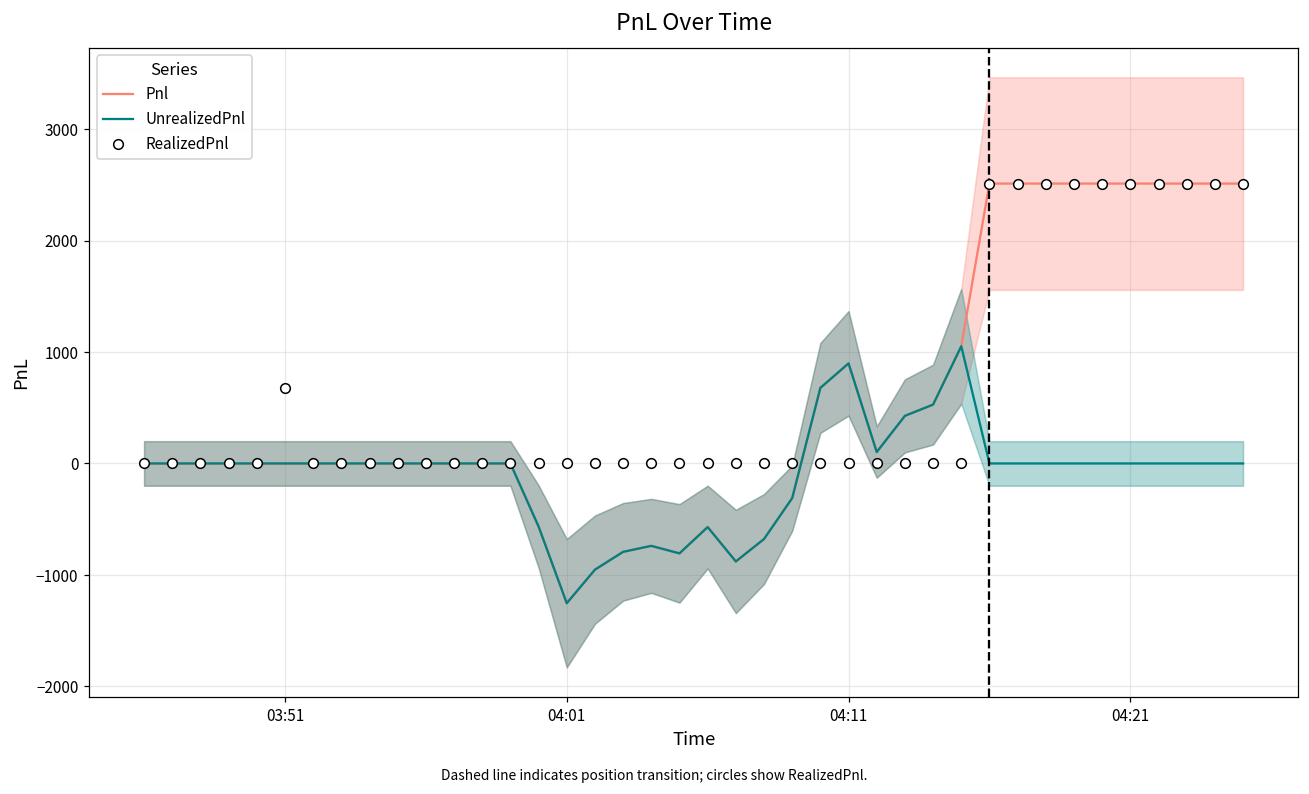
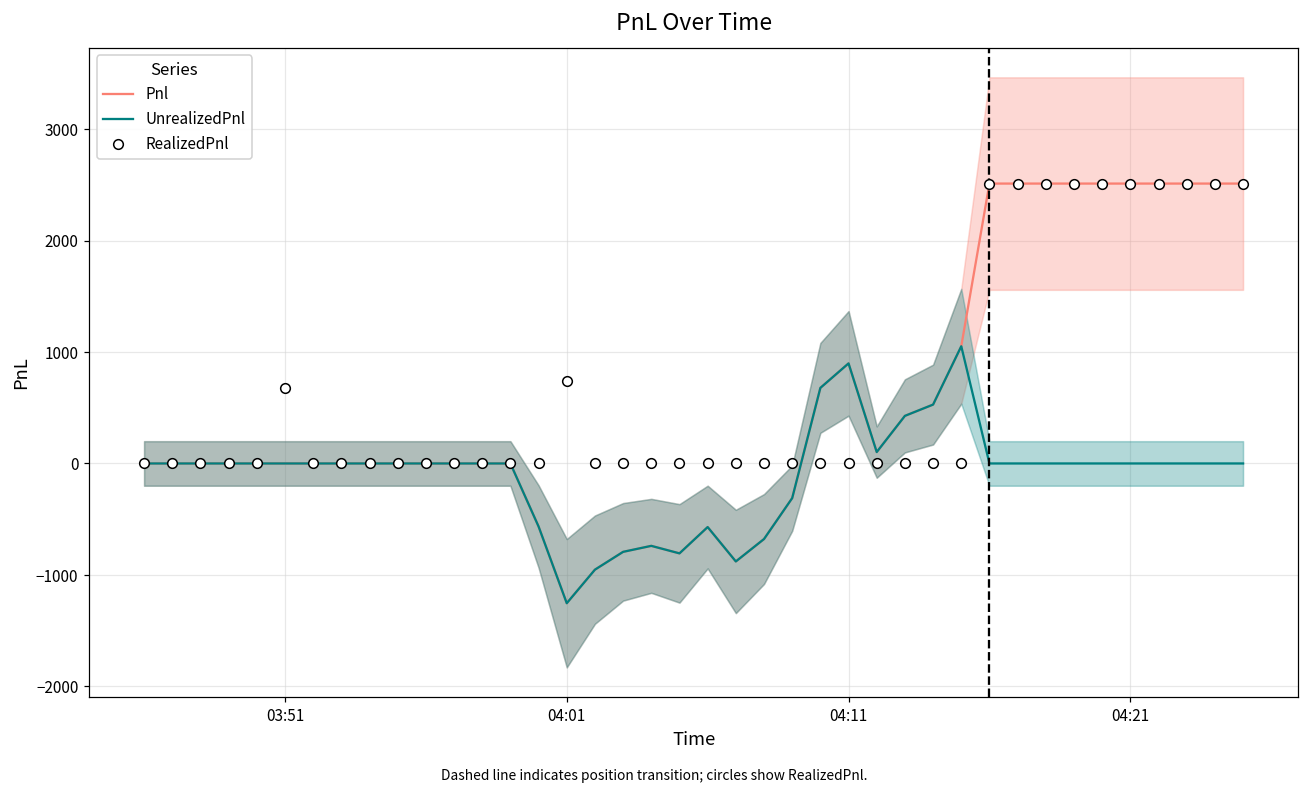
RealizedPnl, 04:01: 0 -> 740
